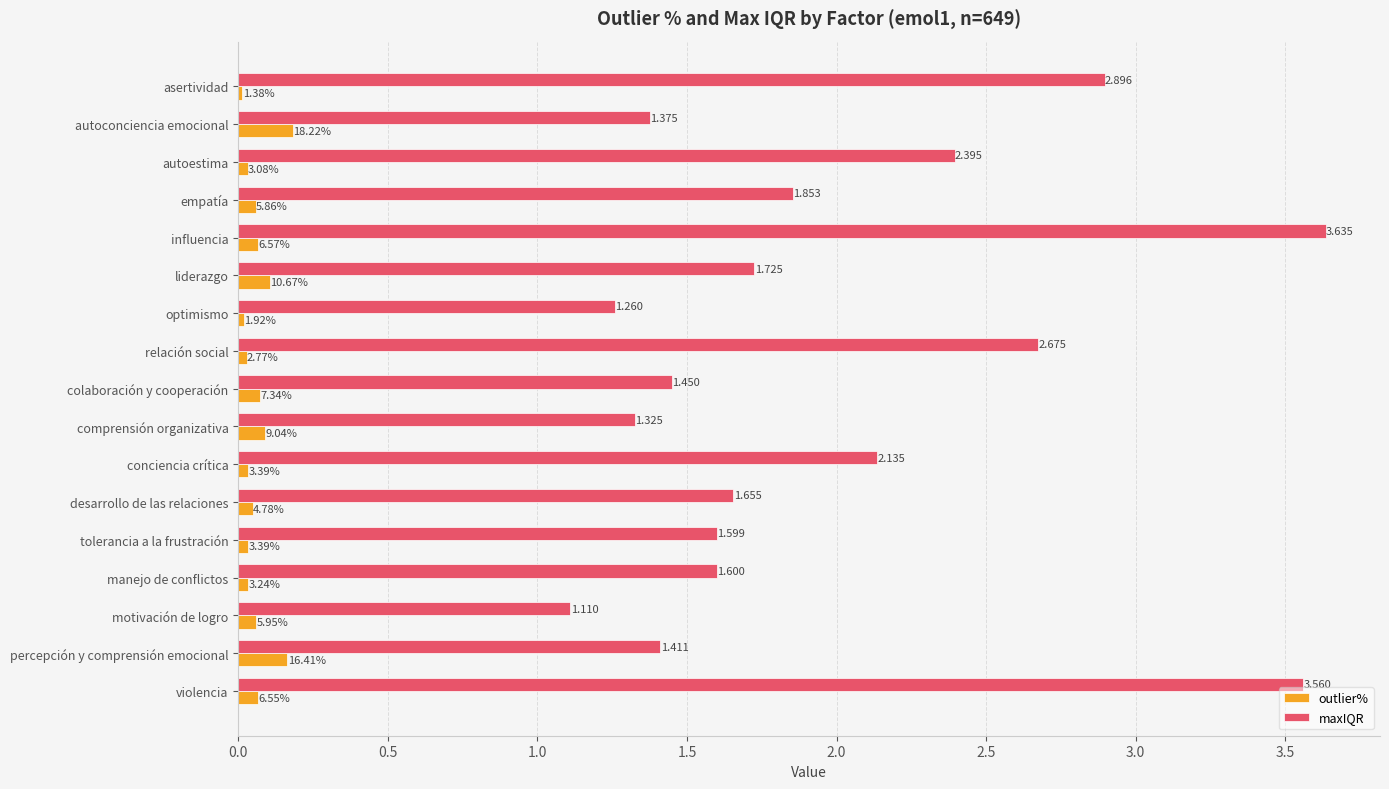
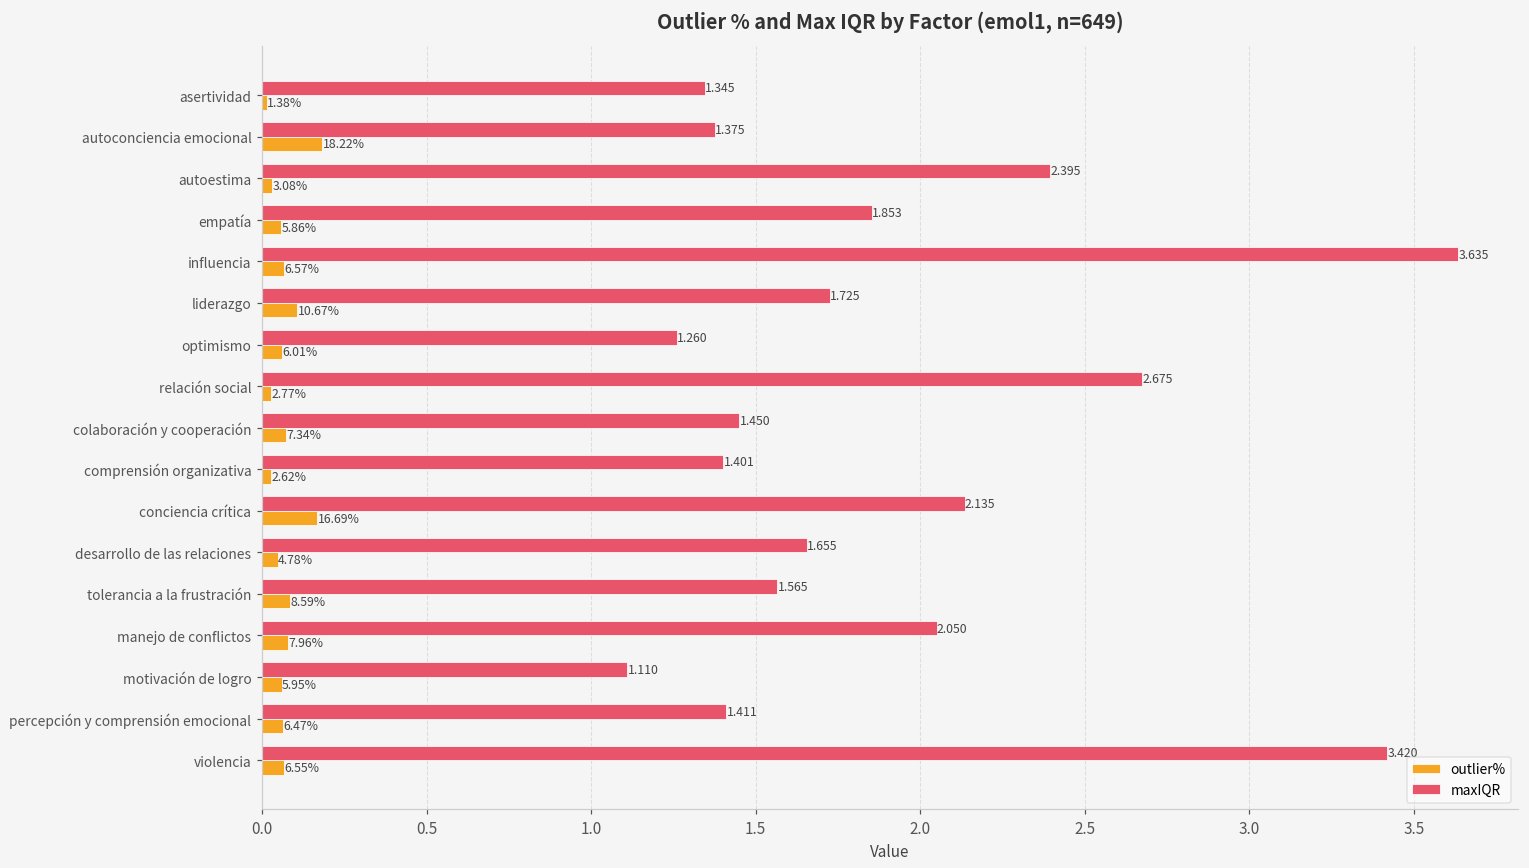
maxIQR, asertividad: 2.896 -> 1.345
outlier%, optimismo: 1.92% -> 6.01%
maxIQR, comprensión organizativa: 1.325 -> 1.401
outlier%, comprensión organizativa: 9.04% -> 2.62%
outlier%, conciencia crítica: 3.39% -> 16.69%
maxIQR, tolerancia a la frustración: 1.599 -> 1.565
outlier%, tolerancia a la frustración: 3.39% -> 8.59%
maxIQR, manejo de conflictos: 1.600 -> 2.050
outlier%, manejo de conflictos: 3.24% -> 7.96%
outlier%, percepción y comprensión emocional: 16.41% -> 6.47%
maxIQR, violencia: 3.56 -> 3.42
